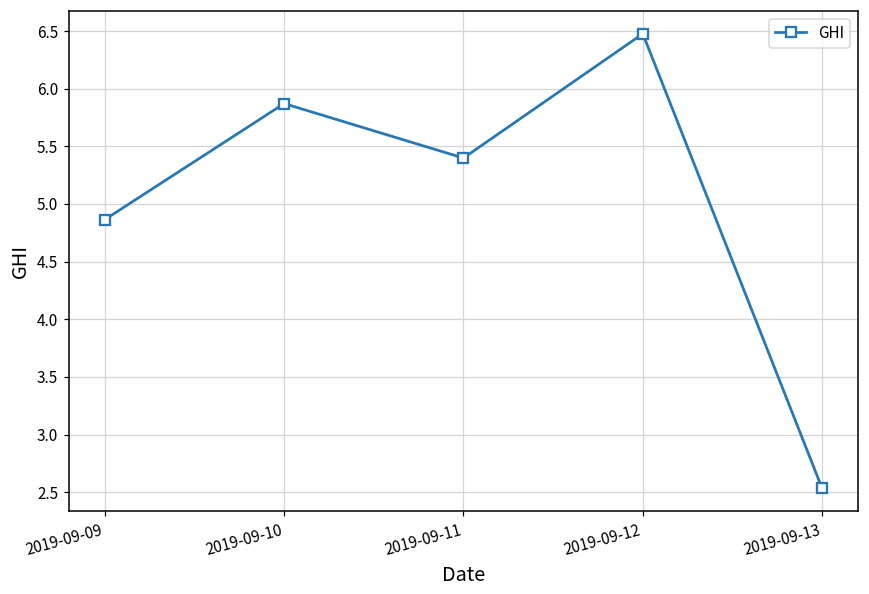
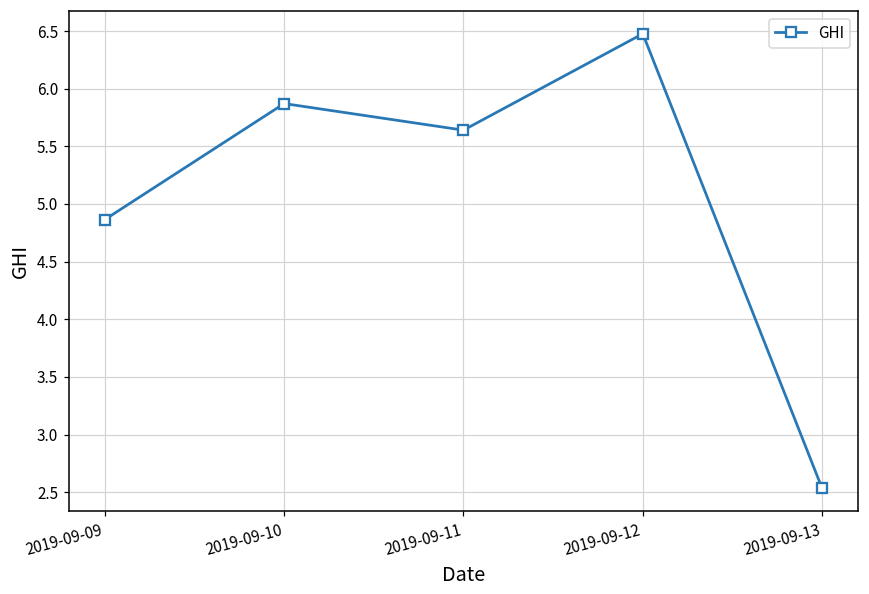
2019-09-11: 5.40 -> 5.64
